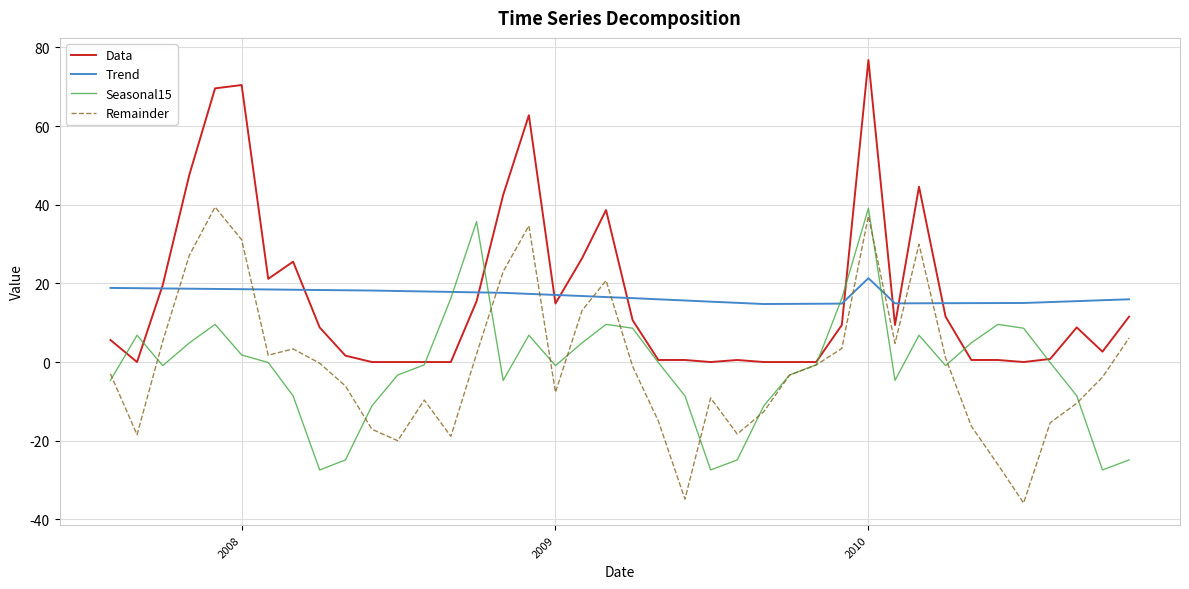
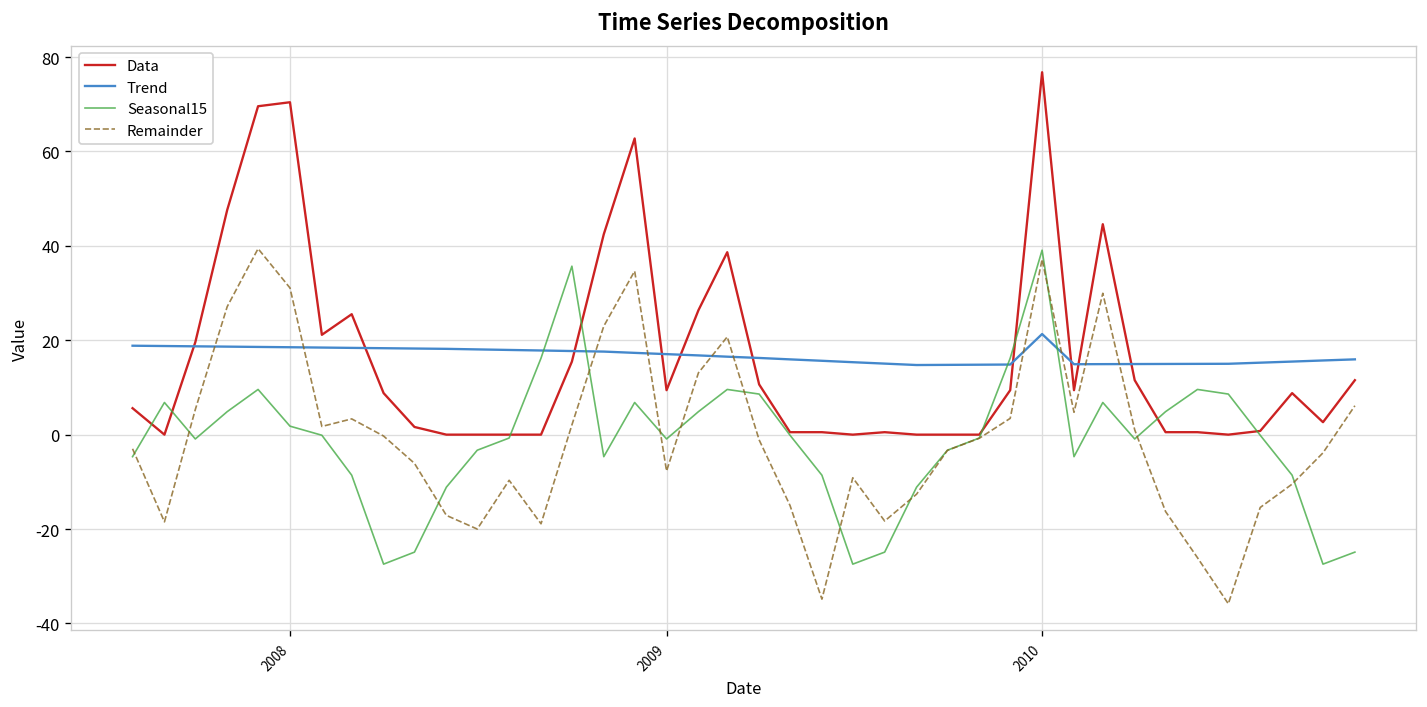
Data, 2009: 15 -> 9
